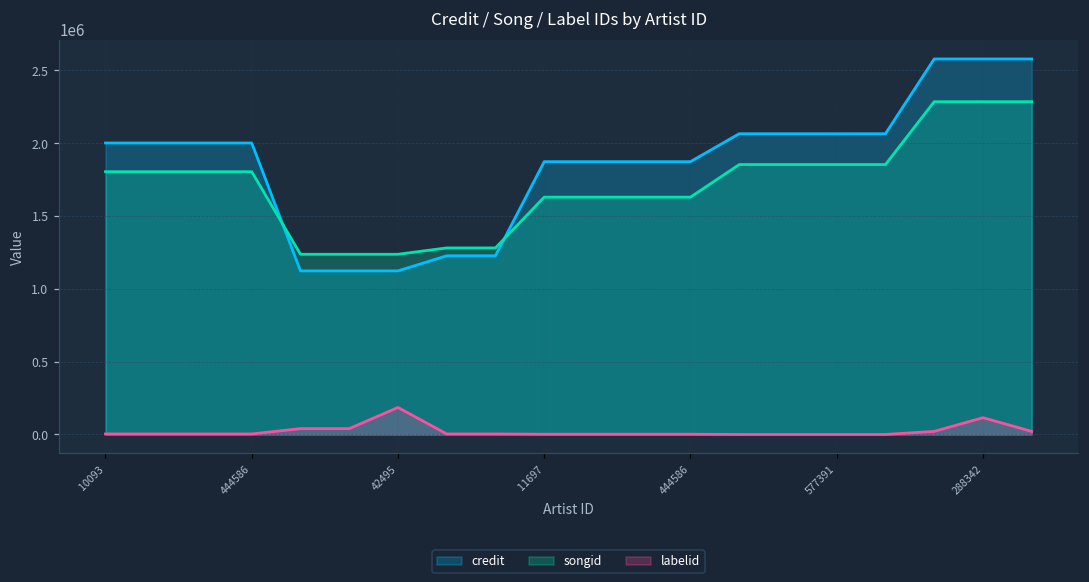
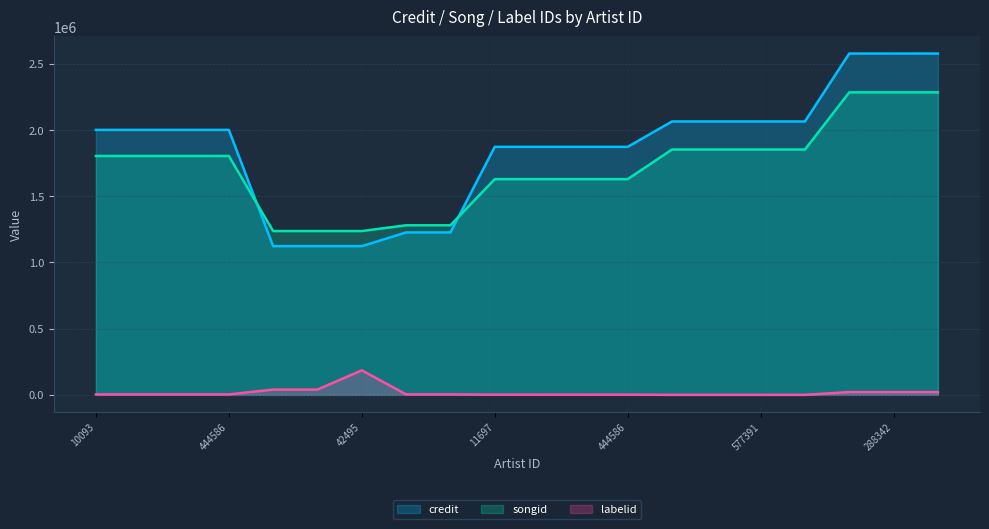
labelid, 288342: 120000 -> 20000
